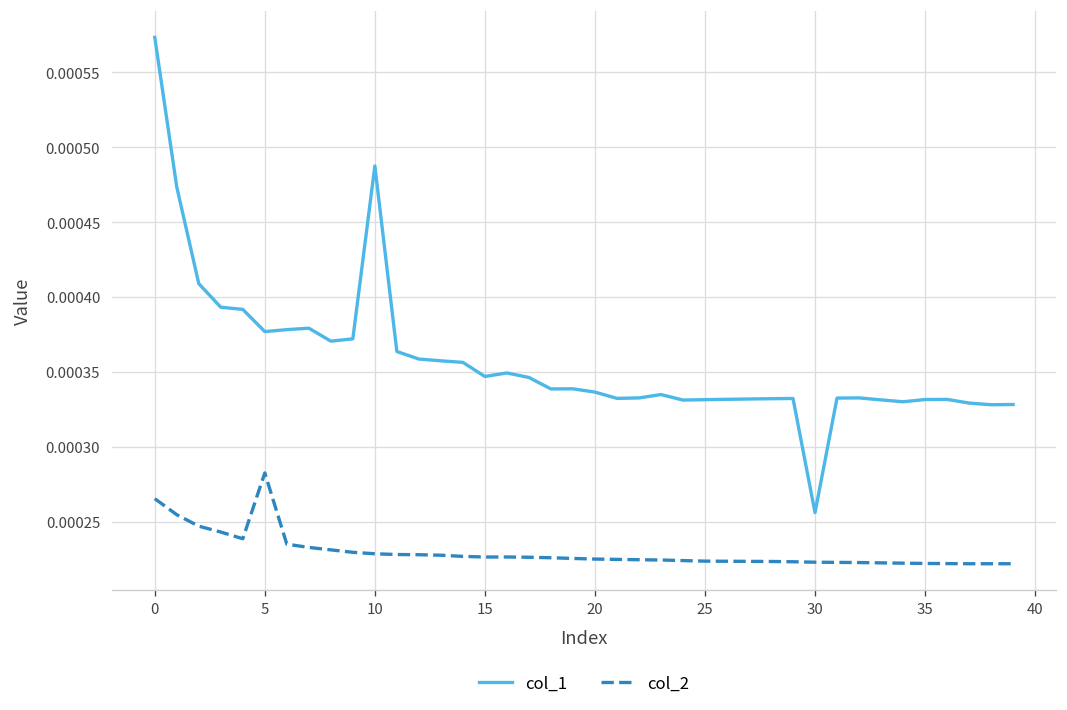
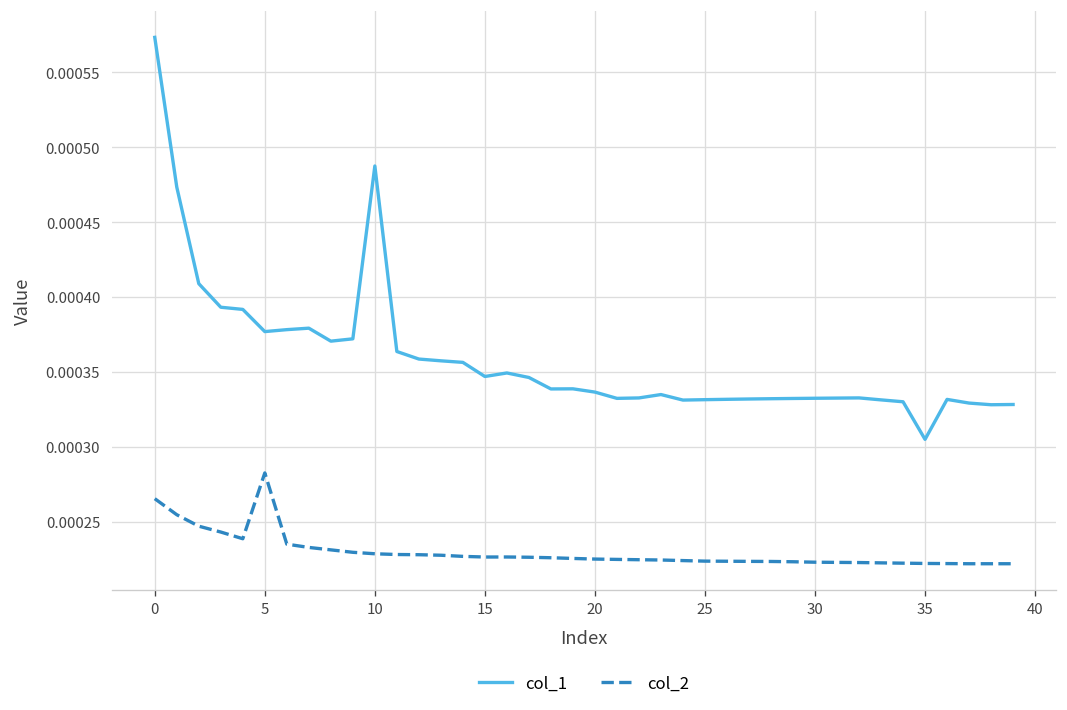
col_1, 30: 0.000256 -> 0.000332
col_1, 35: 0.000332 -> 0.000305
